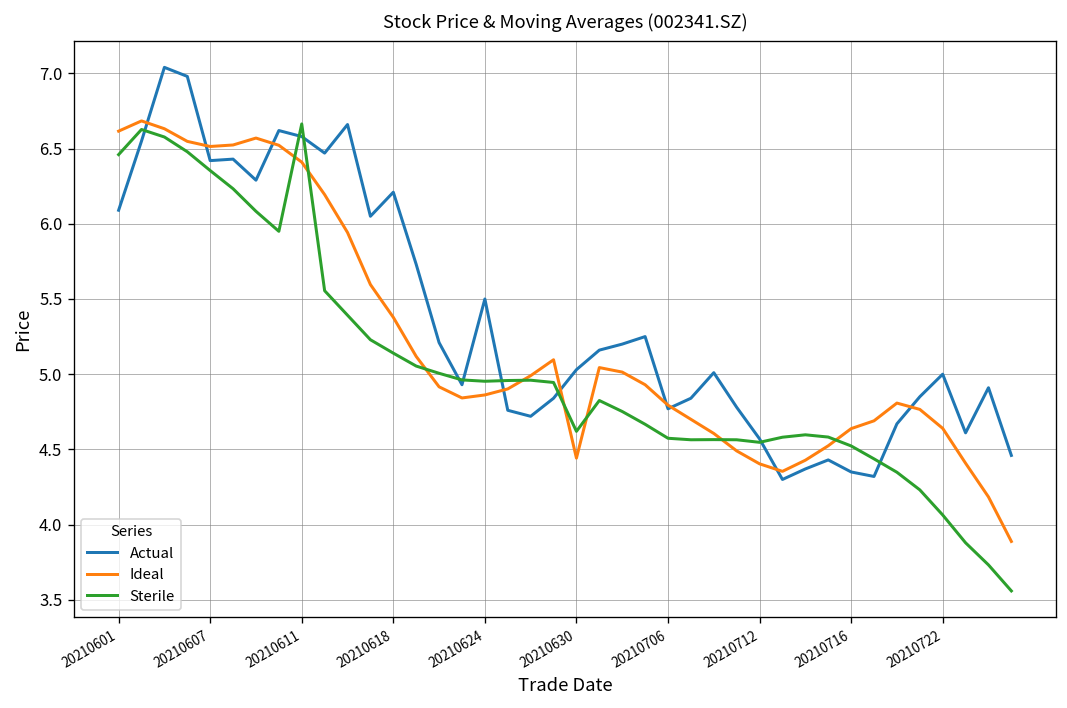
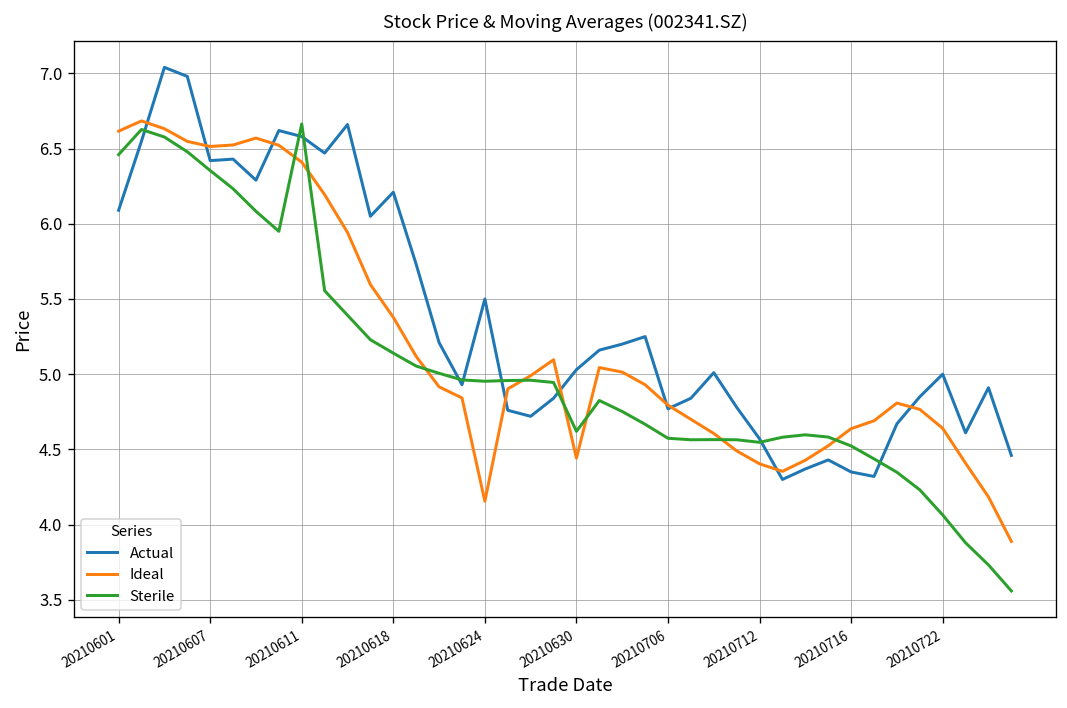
Ideal, 20210624: 4.86 -> 4.16
